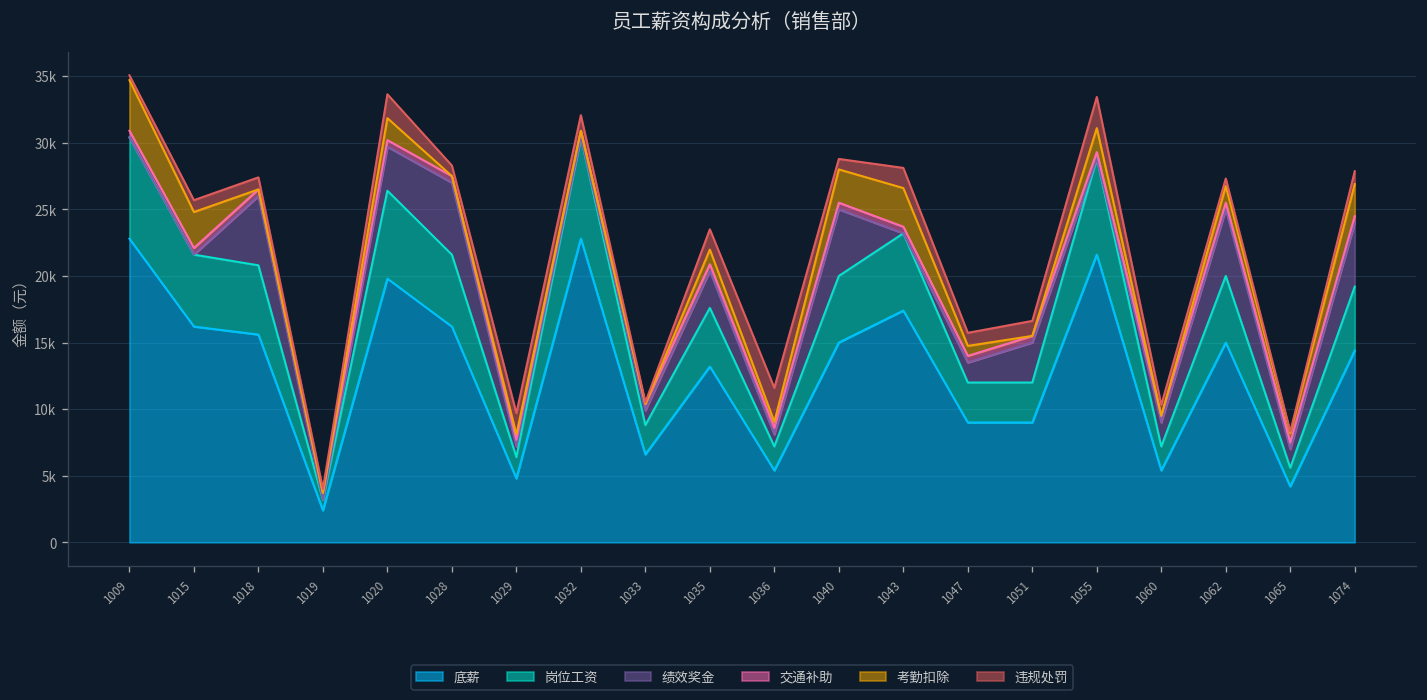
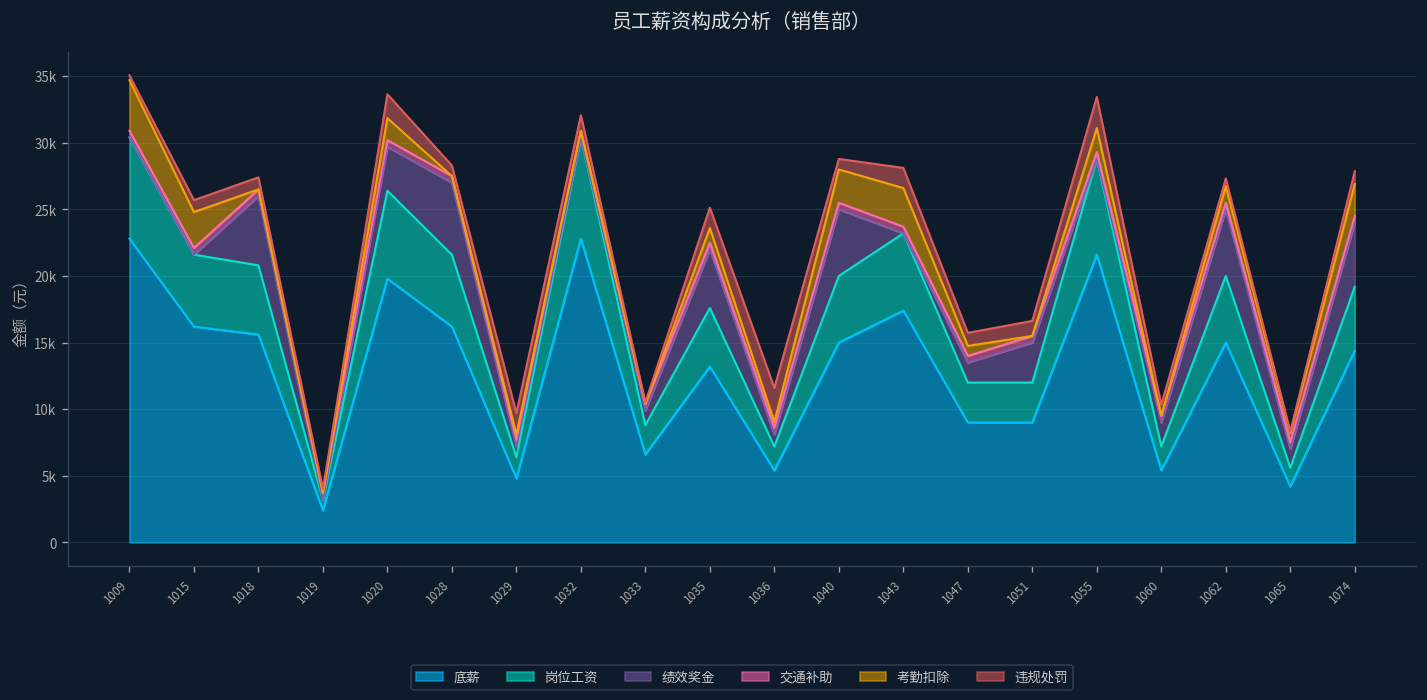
绩效奖金, 1035: 2800 -> 4400
